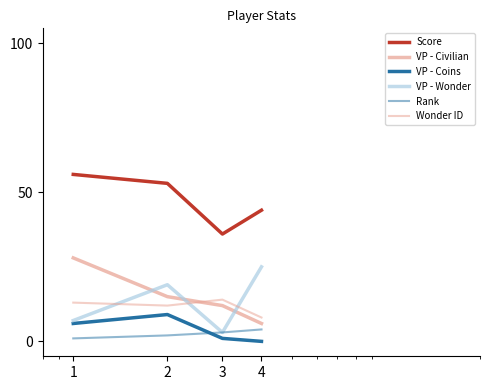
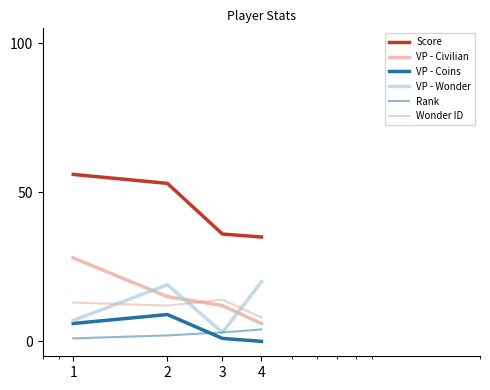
Score, 4: 44 -> 35
VP - Wonder, 4: 25 -> 20
